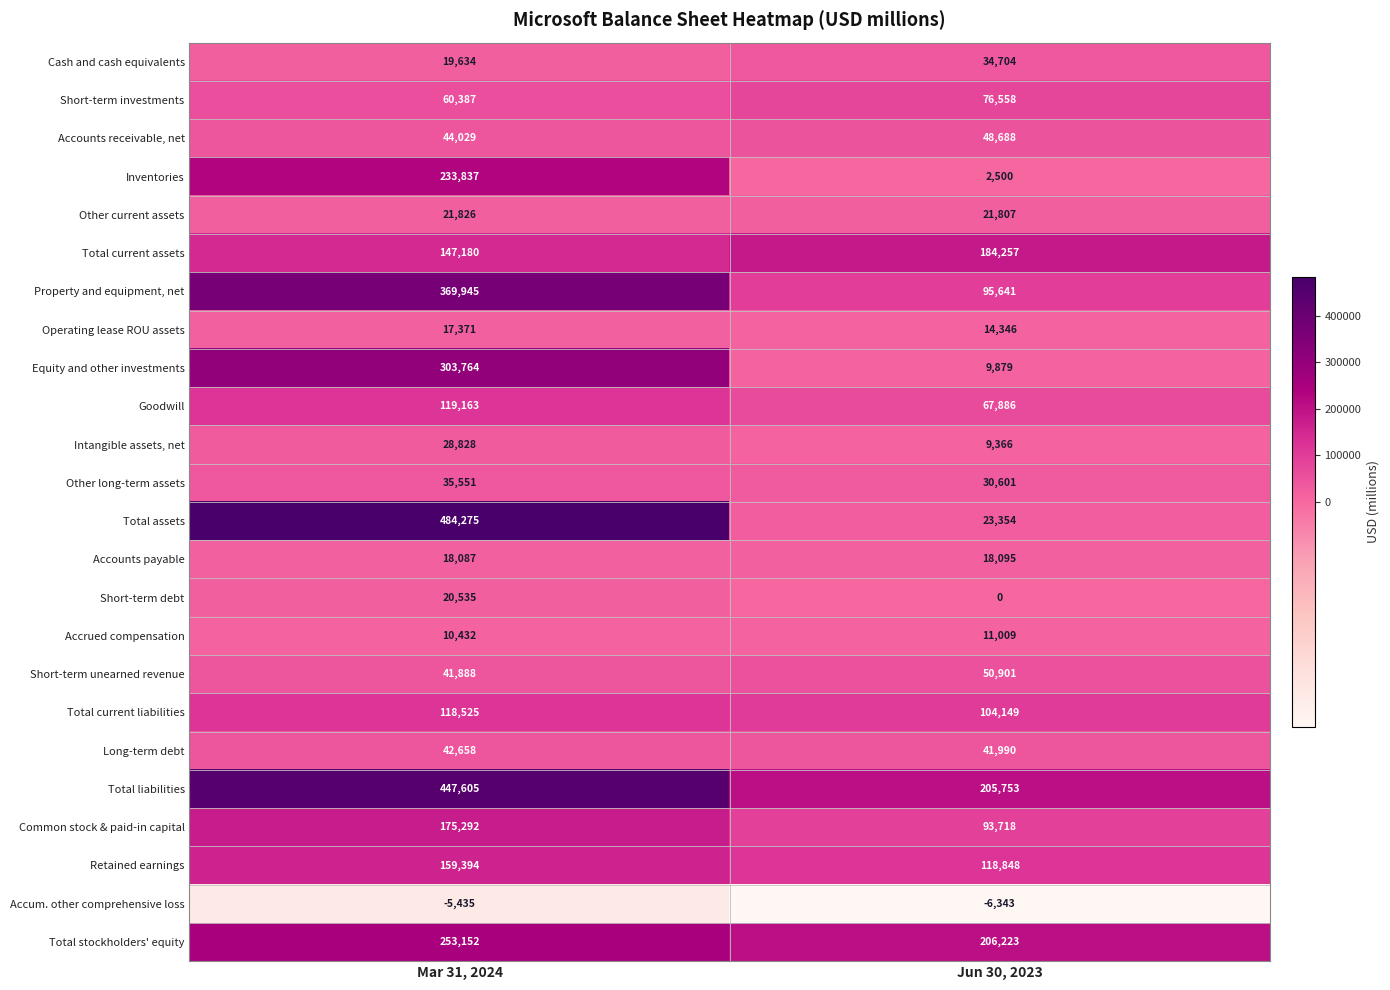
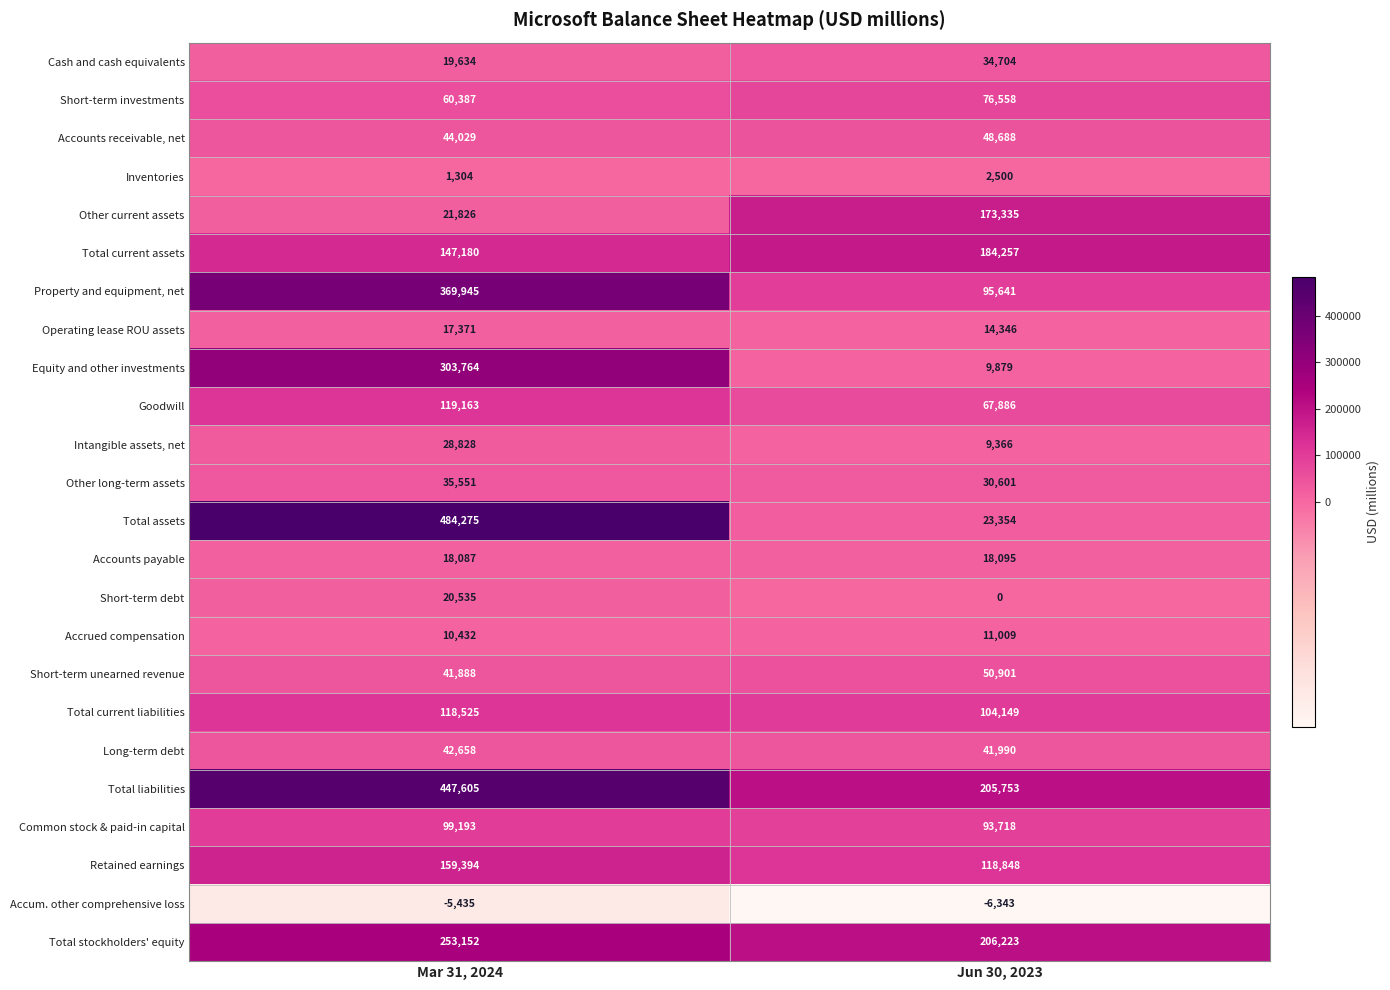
Inventories, Mar 31, 2024: 233,837 -> 1,304
Other current assets, Jun 30, 2023: 21,807 -> 173,335
Common stock & paid-in capital, Mar 31, 2024: 175,292 -> 99,193
